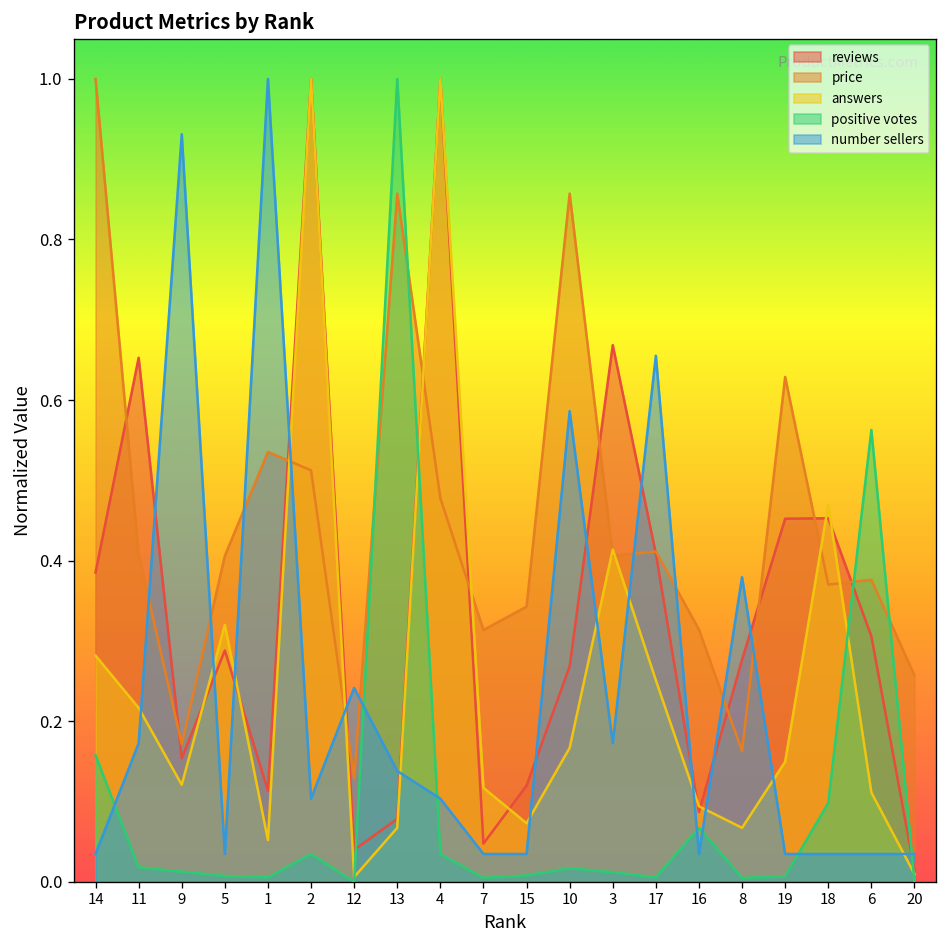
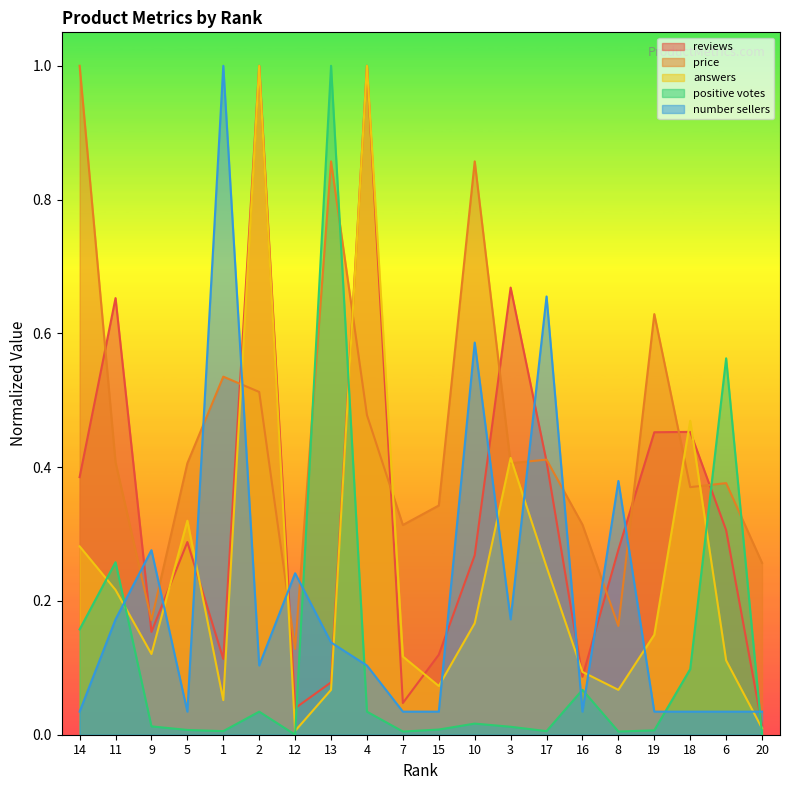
positive votes, 11: 0.02 -> 0.26
number sellers, 9: 0.93 -> 0.28
